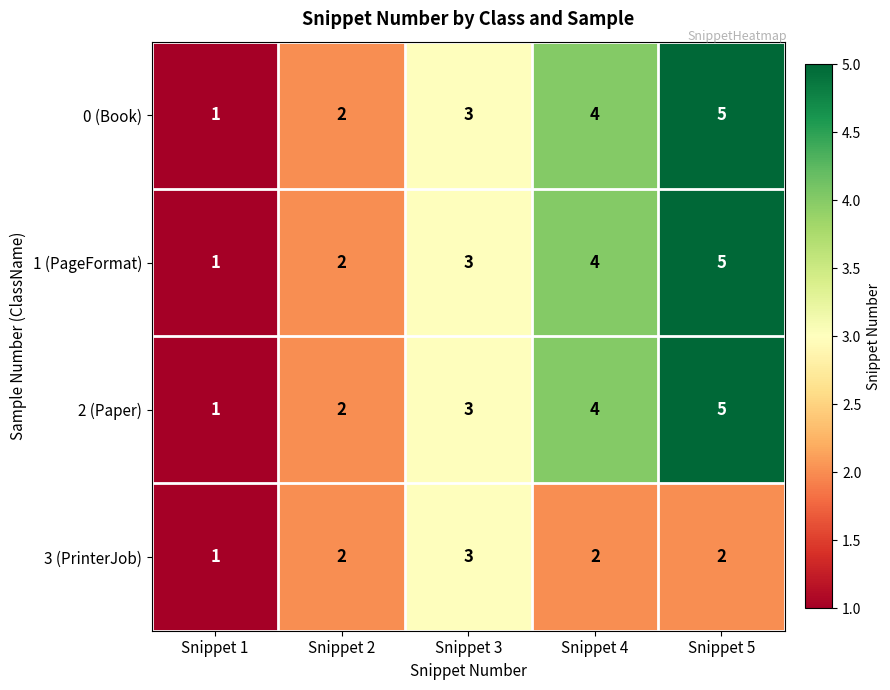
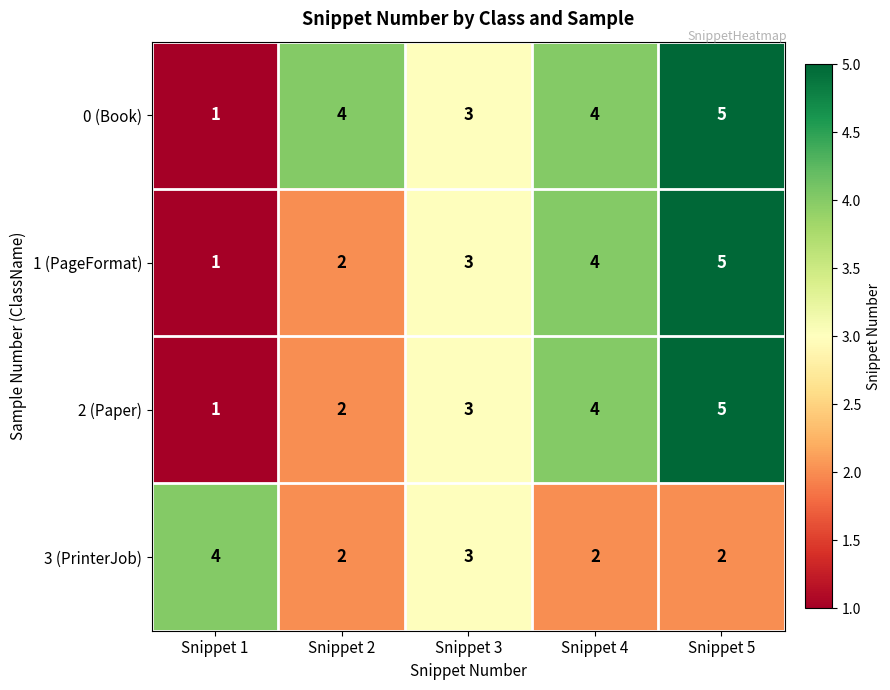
0 (Book), Snippet 2: 2 -> 4
3 (PrinterJob), Snippet 1: 1 -> 4
